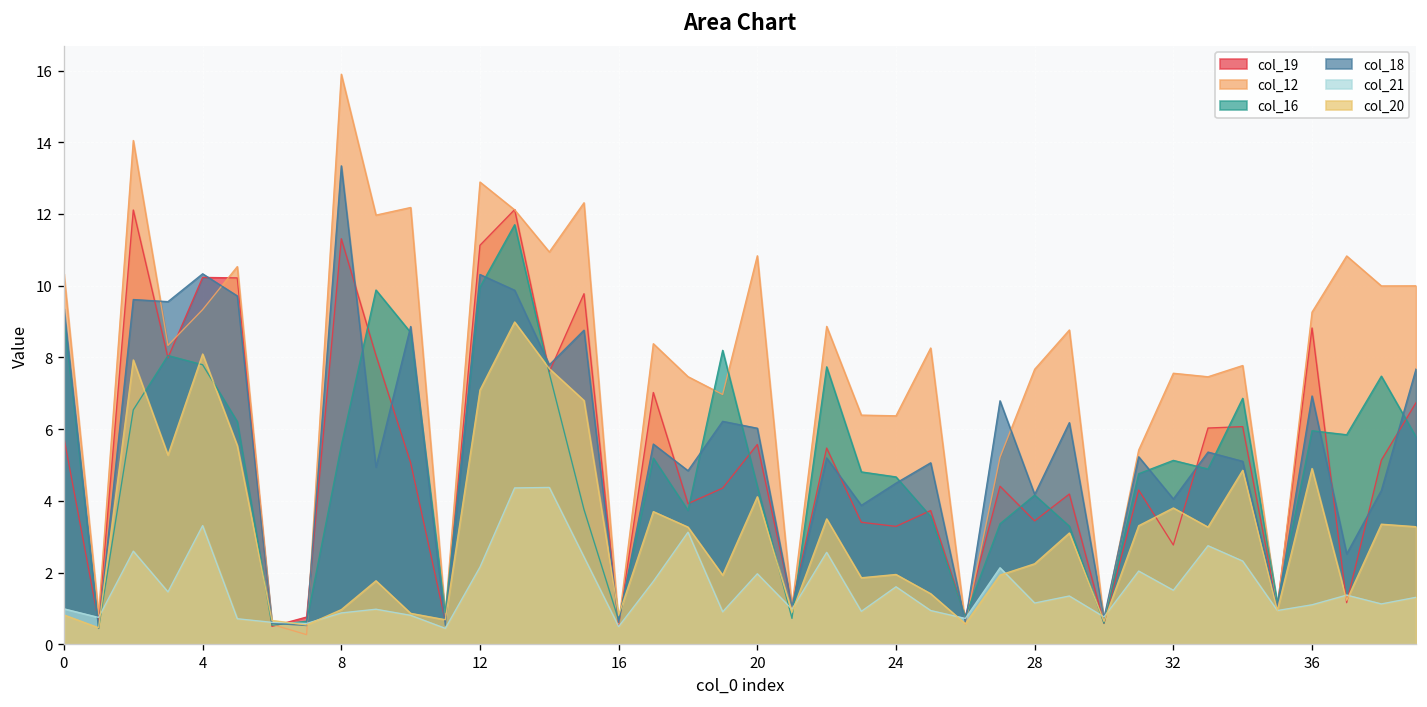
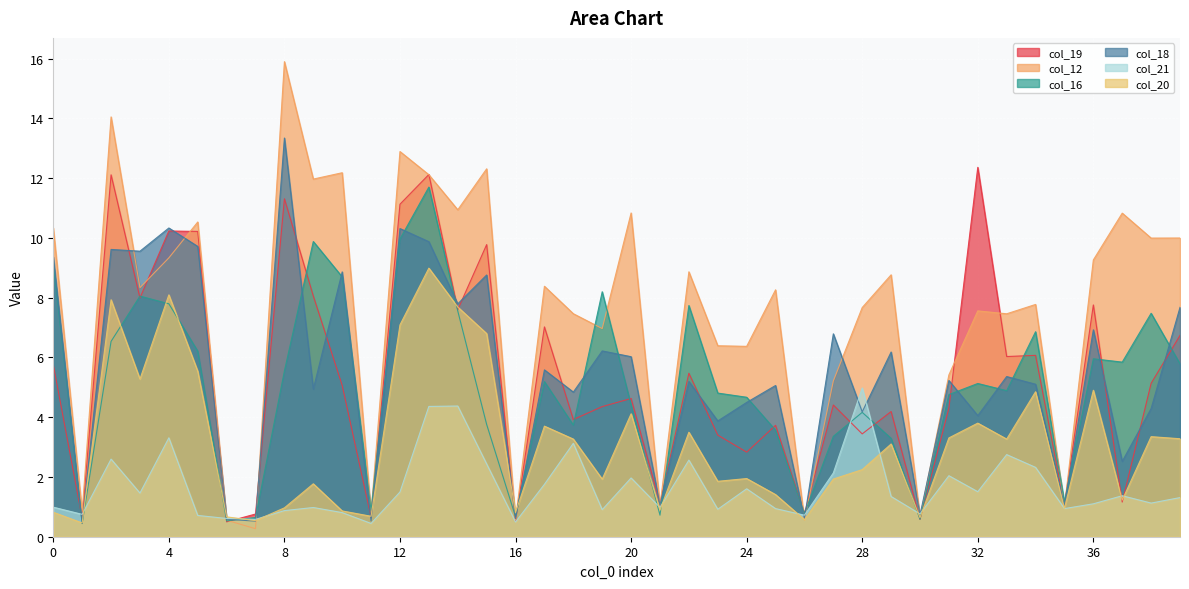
col_21, 12: 2.2 -> 1.5
col_19, 20: 5.6 -> 4.6
col_19, 24: 3.3 -> 2.8
col_21, 28: 1.2 -> 5.0
col_19, 32: 2.8 -> 12.4
col_19, 36: 8.8 -> 7.8
